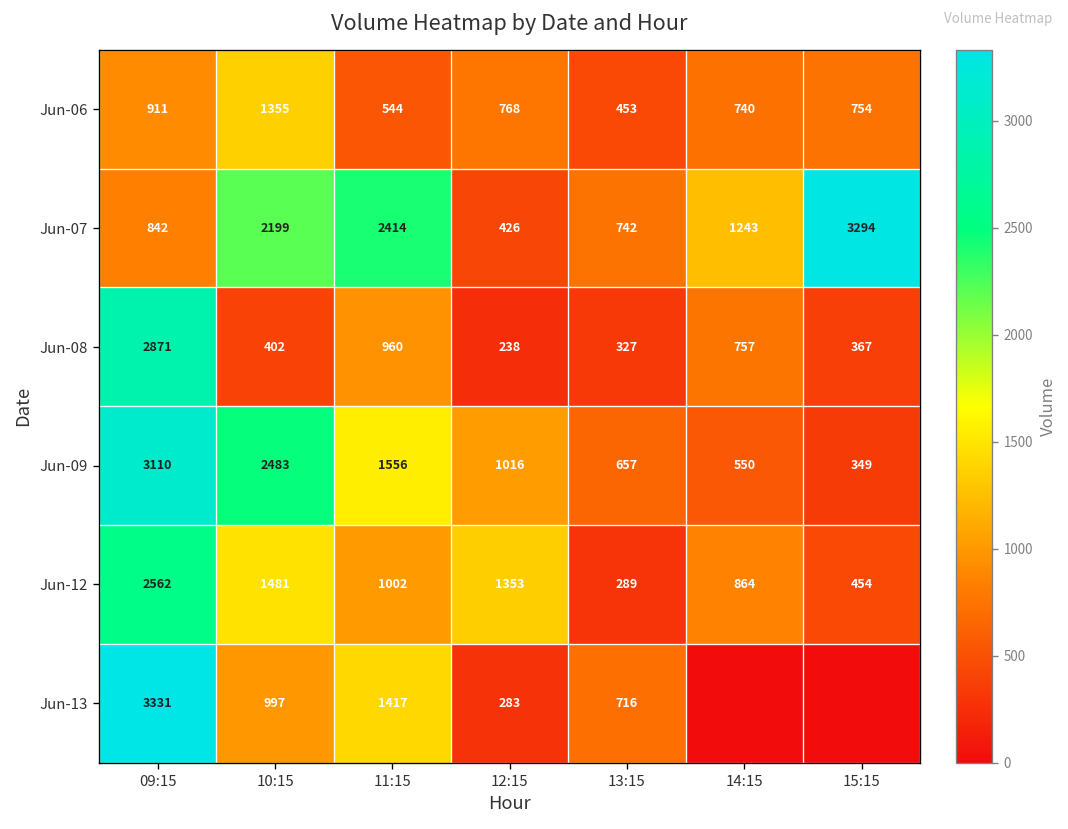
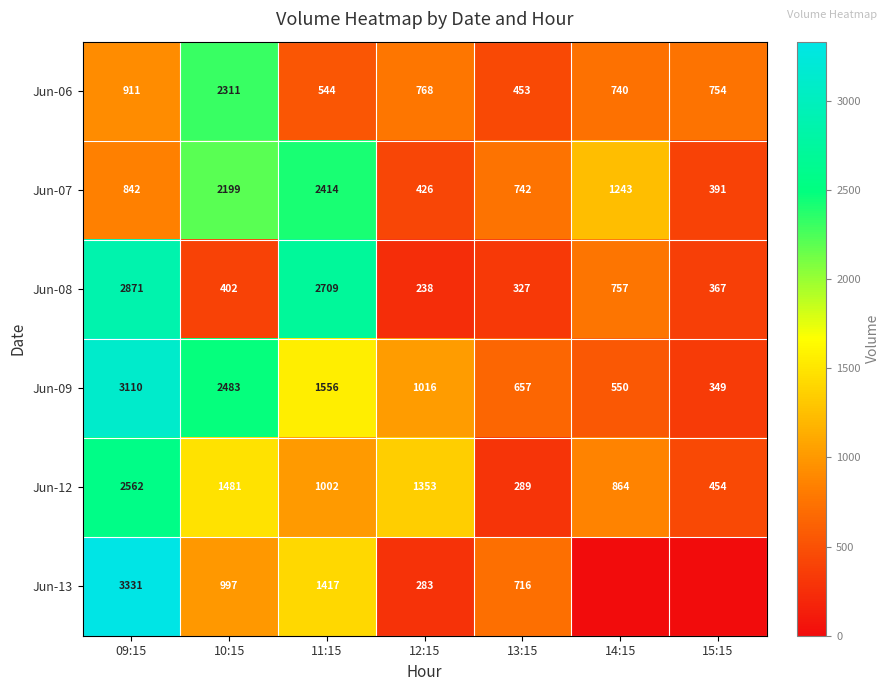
Jun-06, 10:15: 1355 -> 2311
Jun-07, 15:15: 3294 -> 391
Jun-08, 11:15: 960 -> 2709
